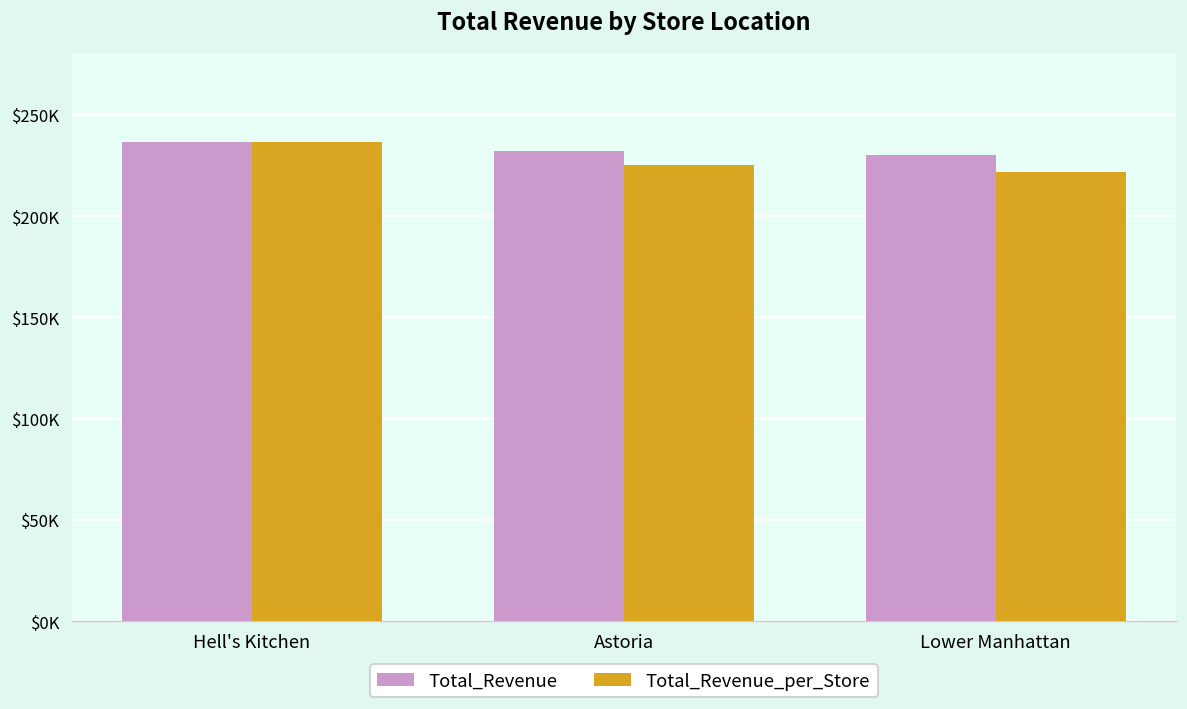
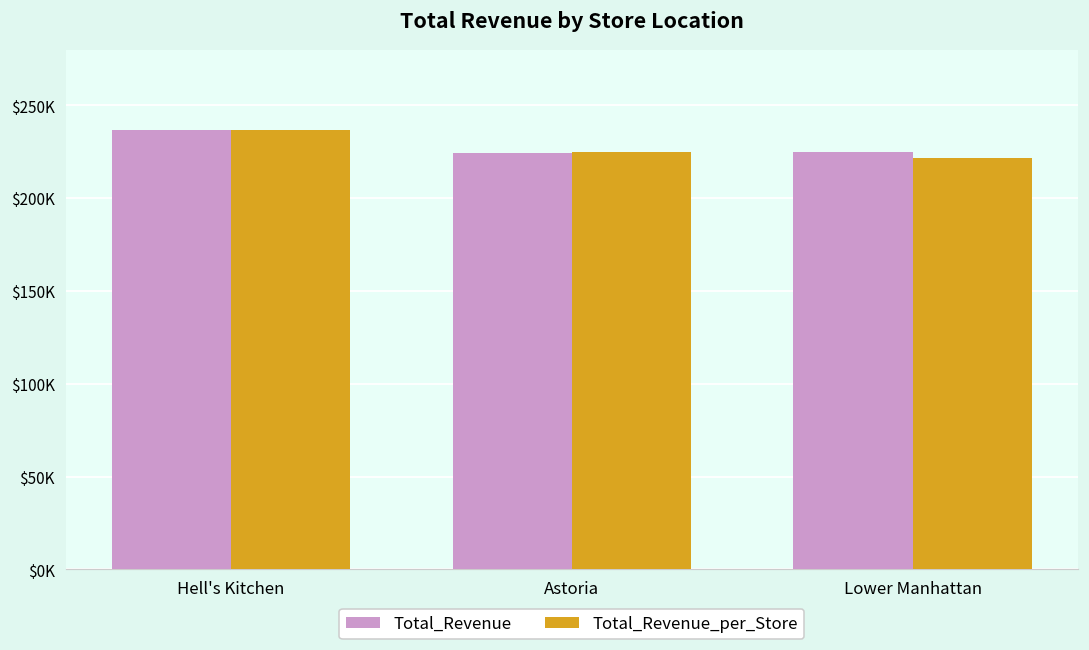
Total_Revenue, Astoria: $232000 -> $225000
Total_Revenue, Lower Manhattan: $230000 -> $225000
